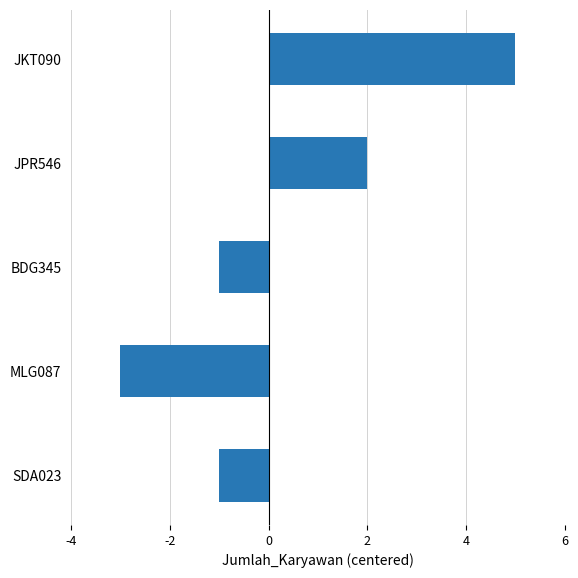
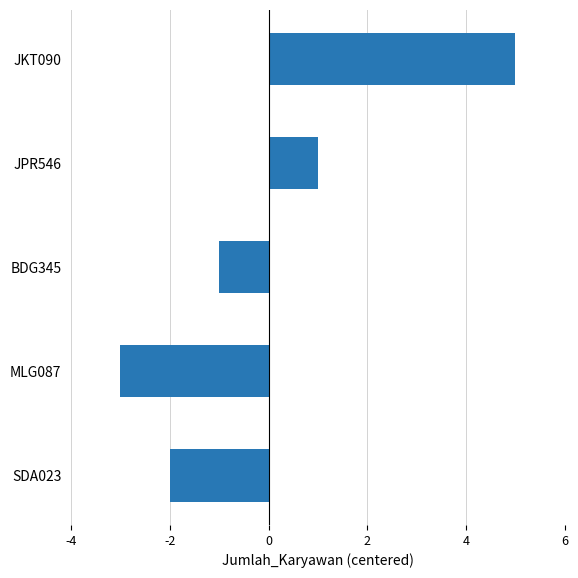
JPR546: 2.0 -> 1.0
SDA023: -1.0 -> -2.0
